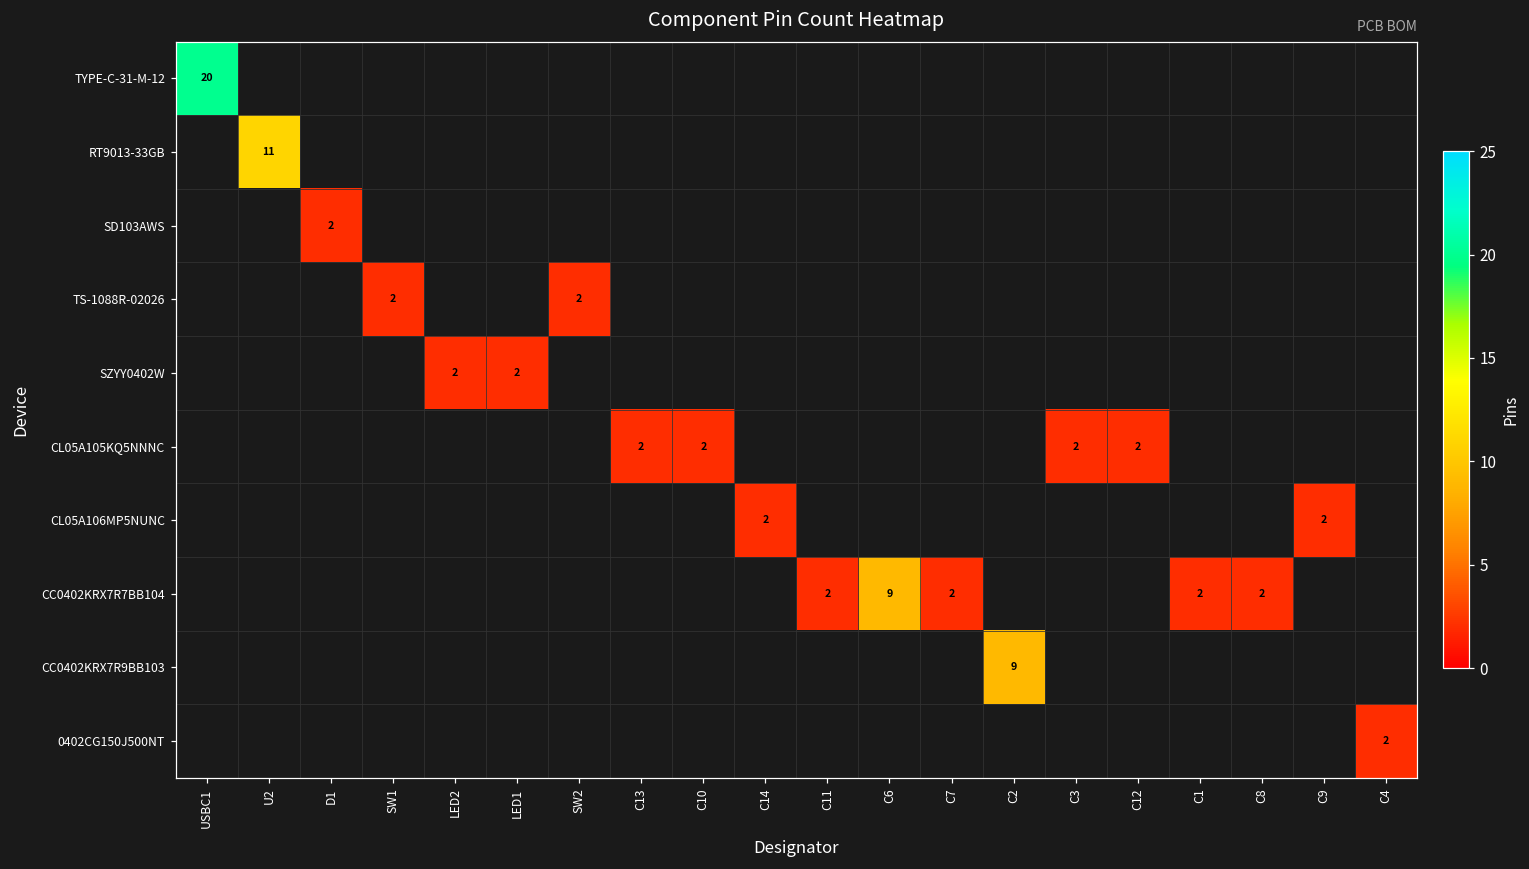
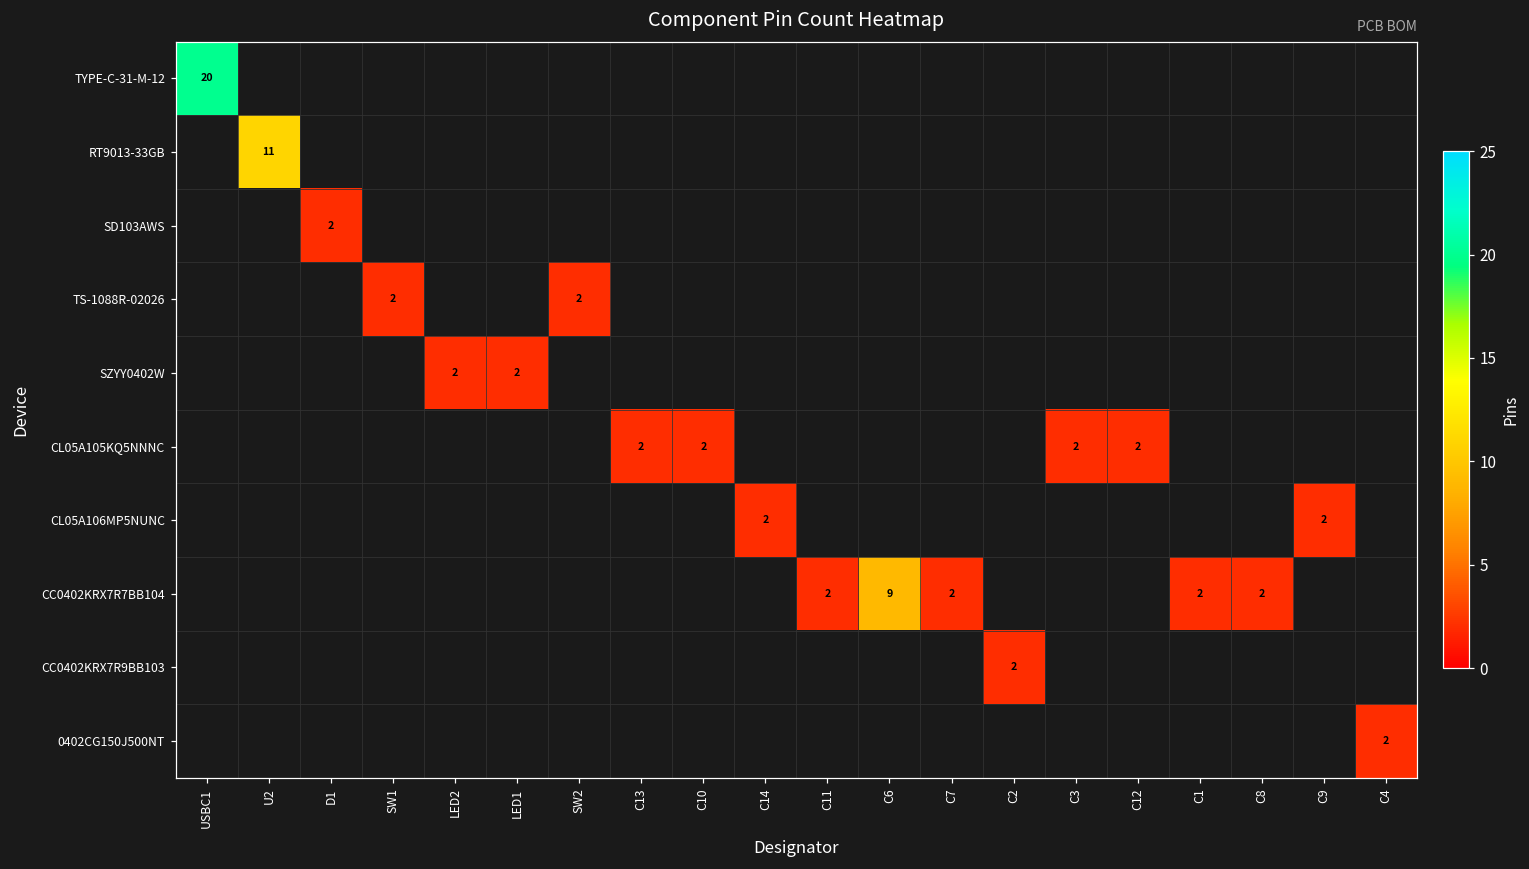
CC0402KRX7R9BB103, C2: 9 -> 2
